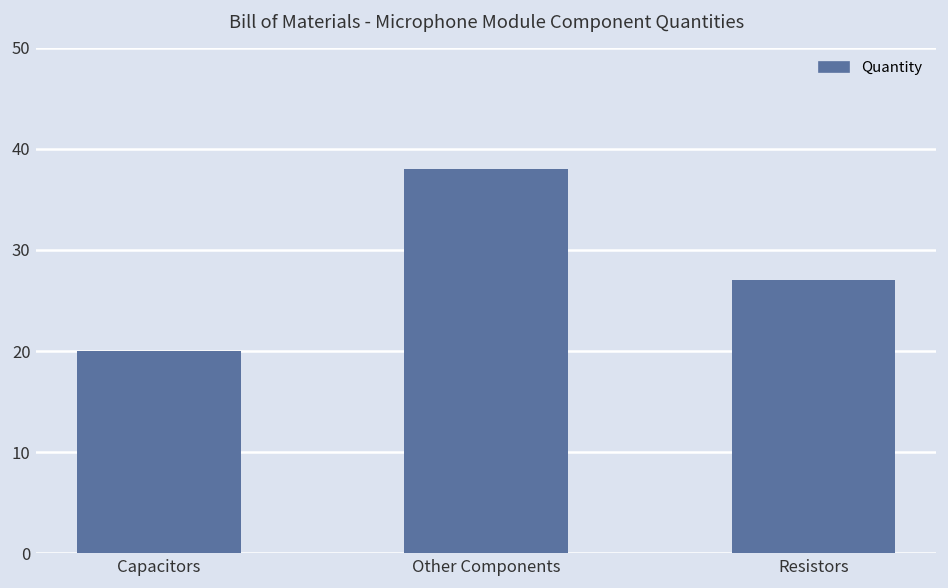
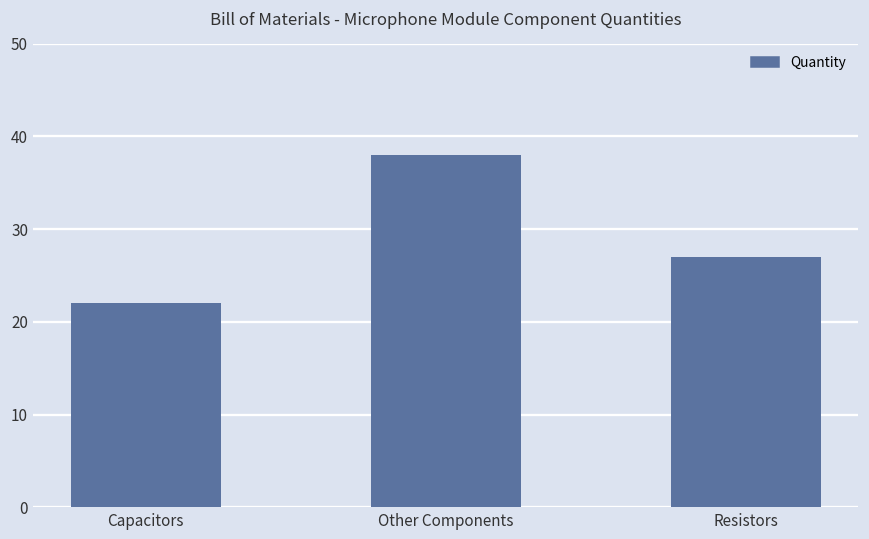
Capacitors: 20 -> 22
